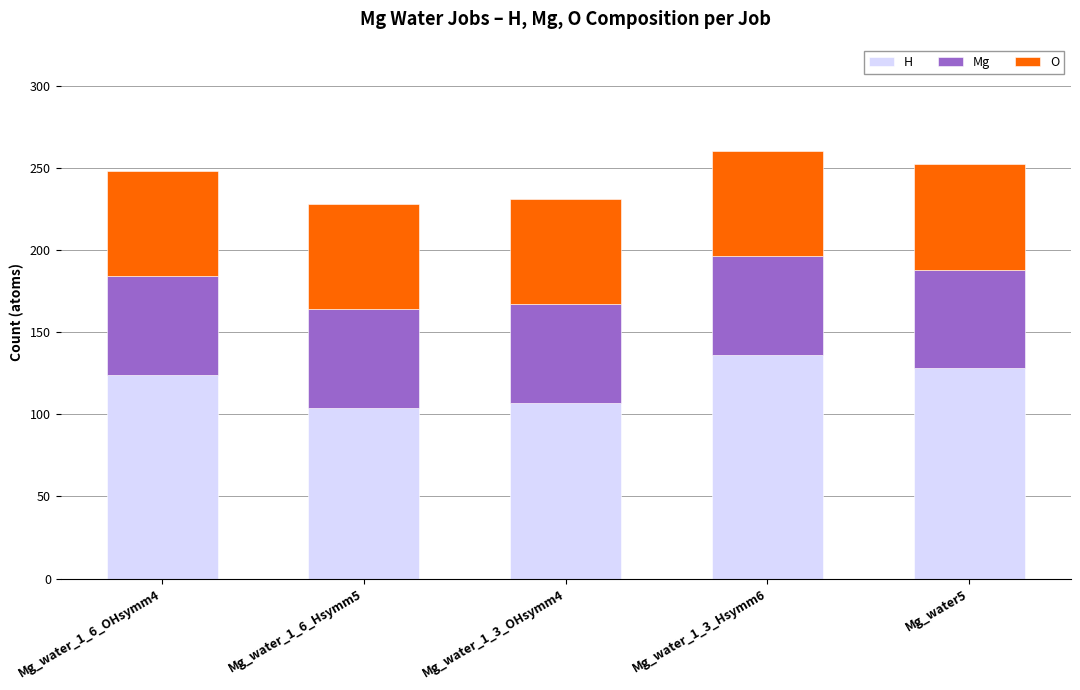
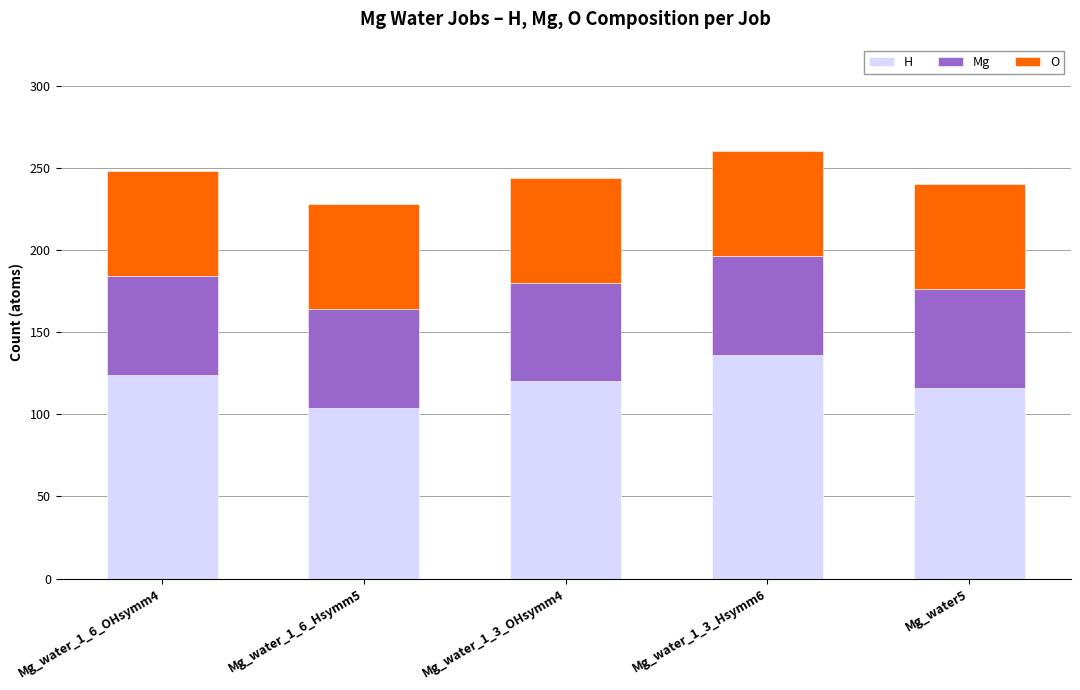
H, Mg_water_1_3_OHsymm4: 107 -> 120
H, Mg_water5: 128 -> 116
